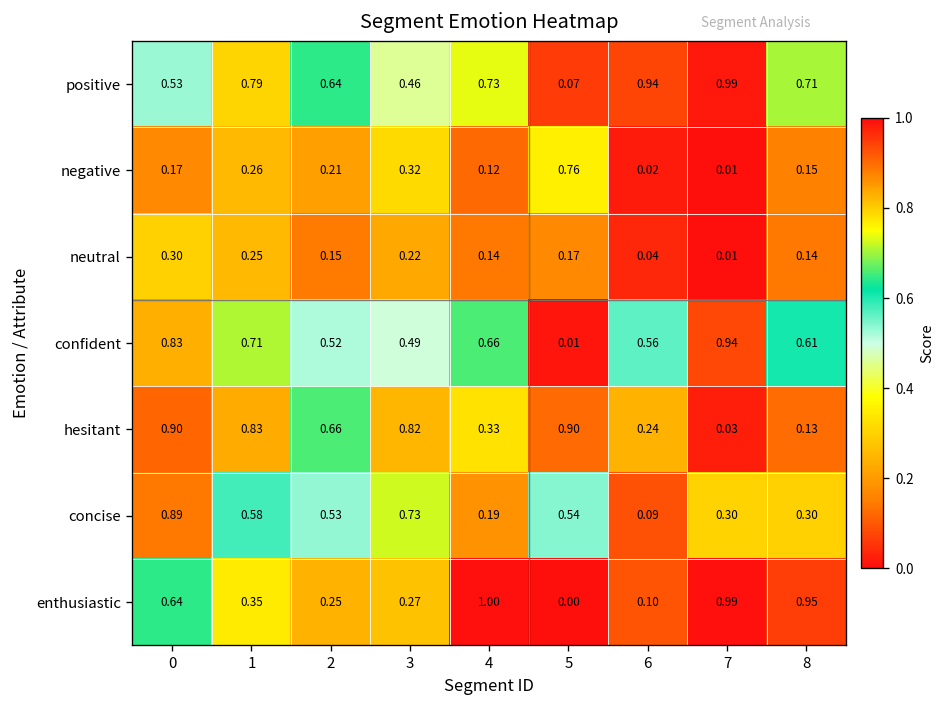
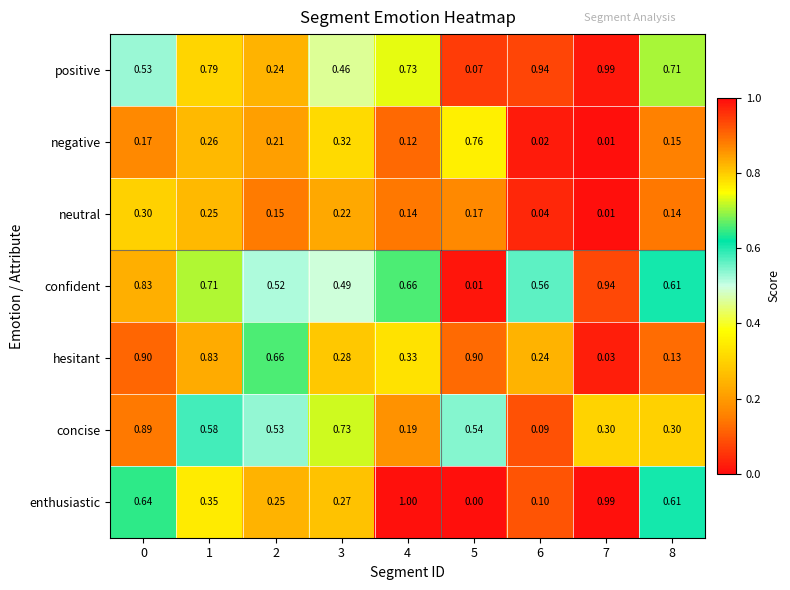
positive, 2: 0.64 -> 0.24
hesitant, 3: 0.82 -> 0.28
enthusiastic, 8: 0.95 -> 0.61
